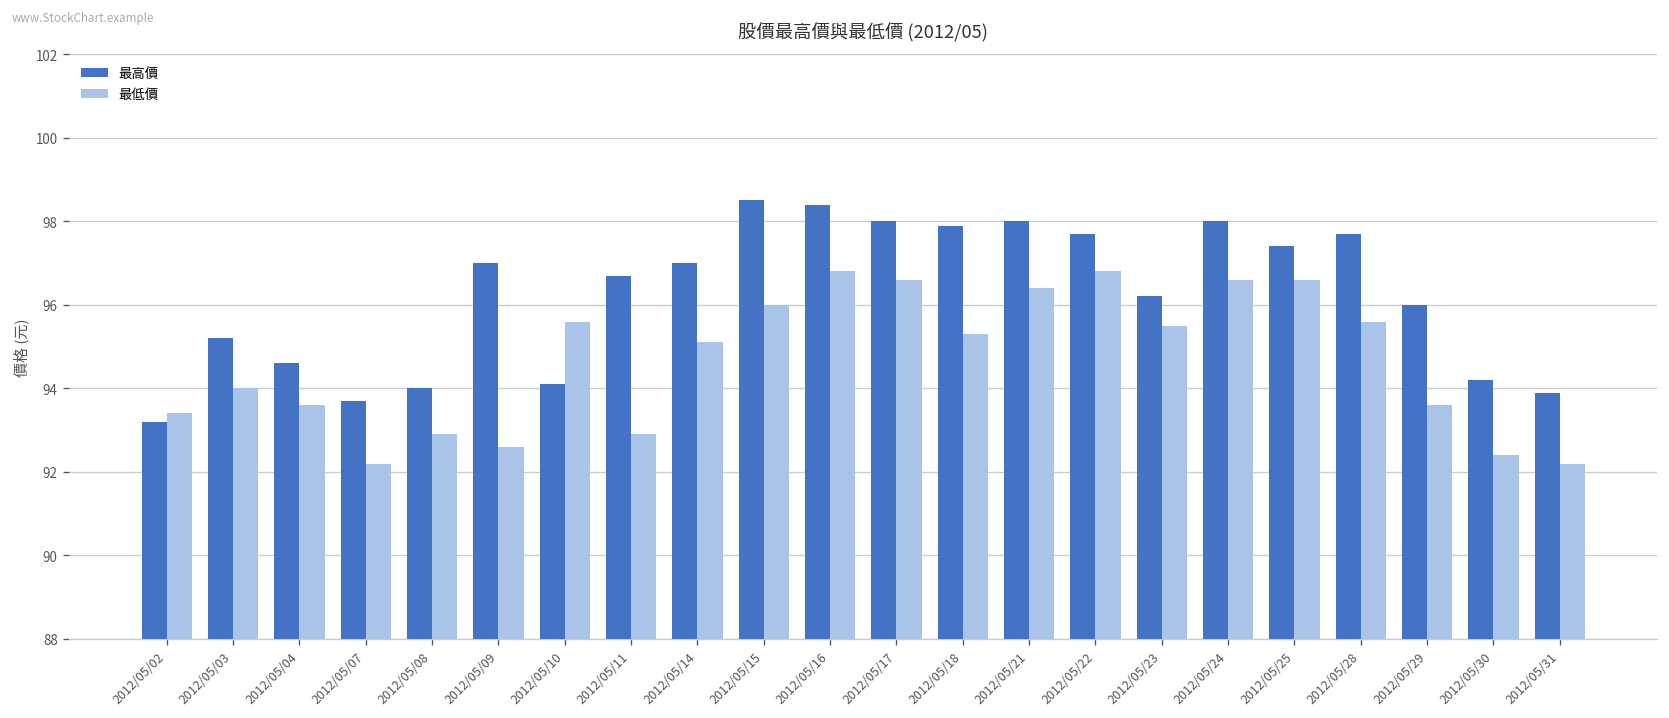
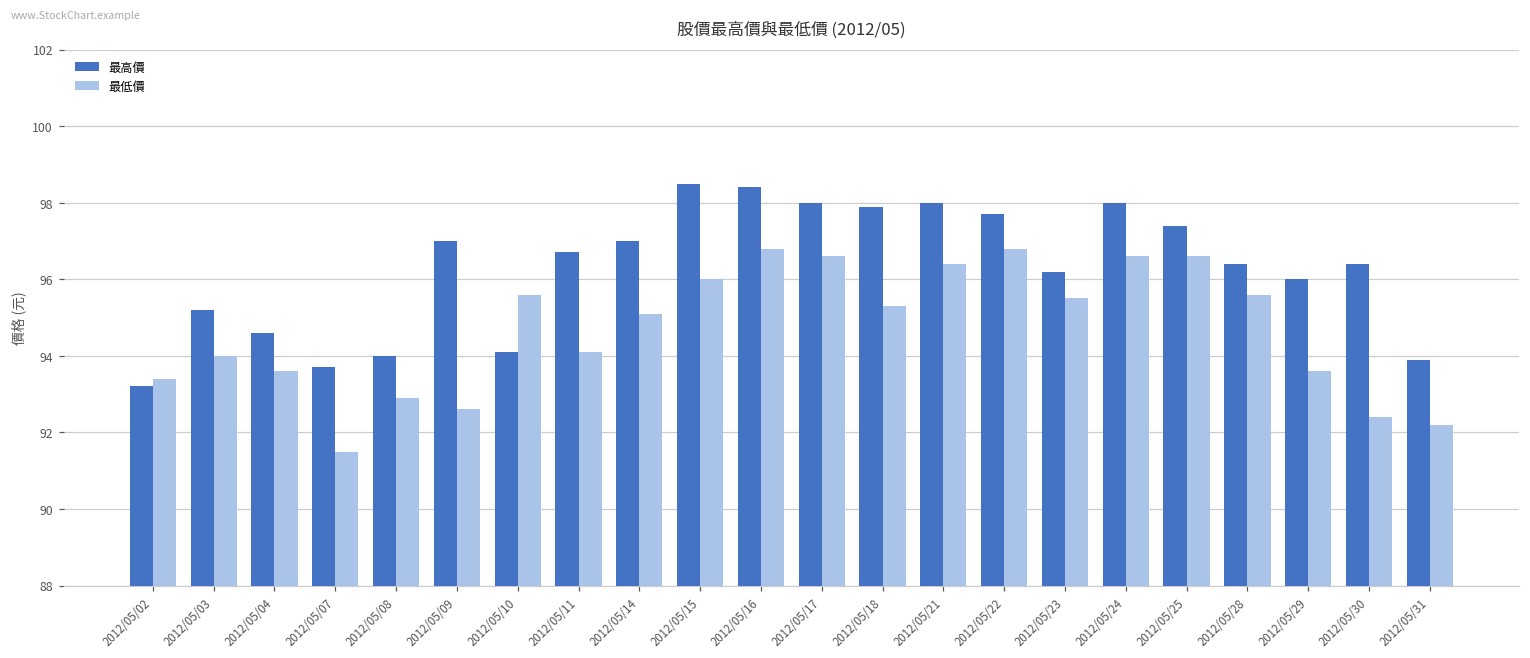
最低價, 2012/05/07: 92.2 -> 91.5
最低價, 2012/05/11: 92.9 -> 94.1
最高價, 2012/05/28: 97.7 -> 96.4
最高價, 2012/05/30: 94.2 -> 96.4
